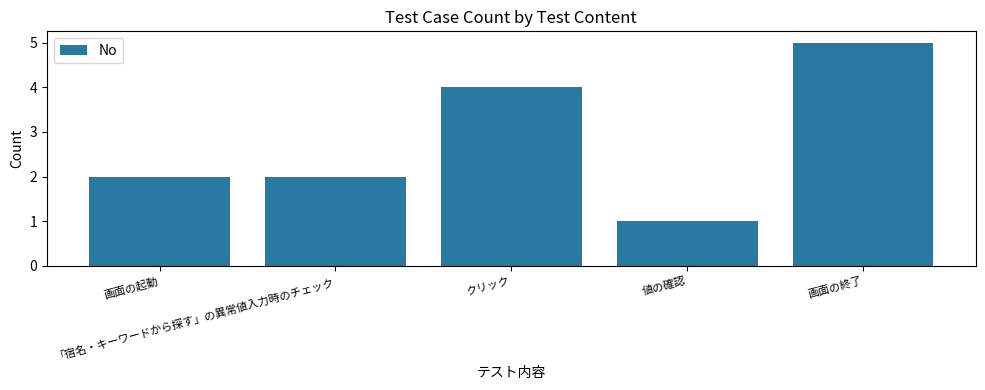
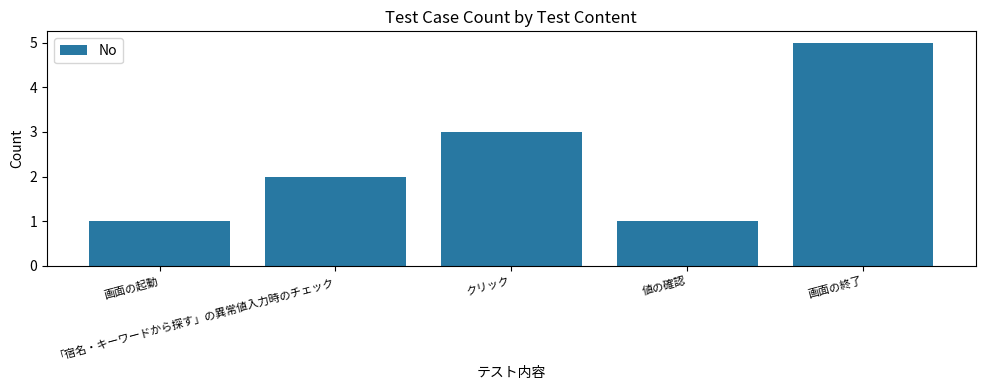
画面の起動: 2 -> 1
クリック: 4 -> 3
